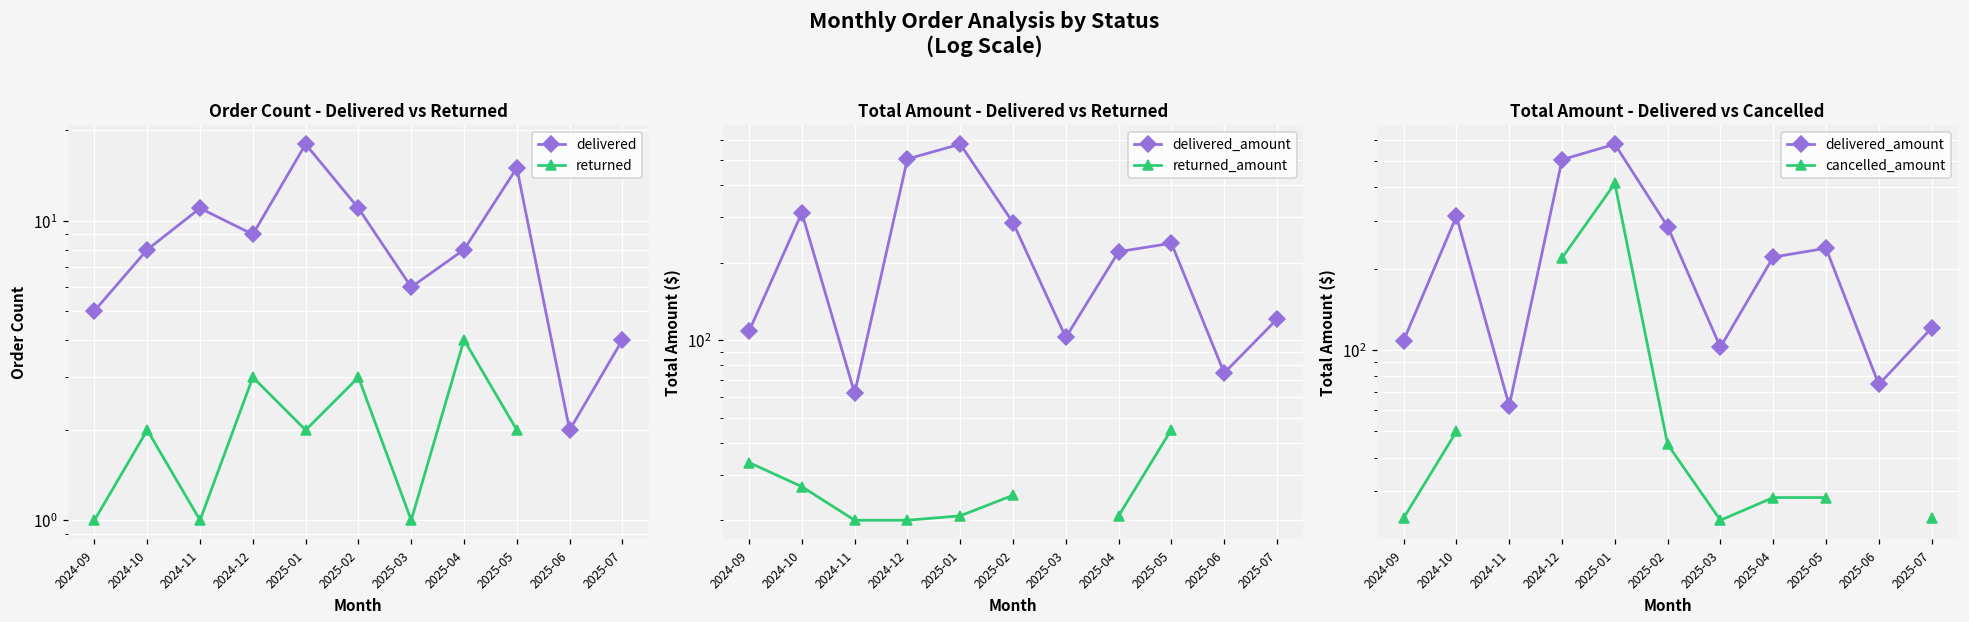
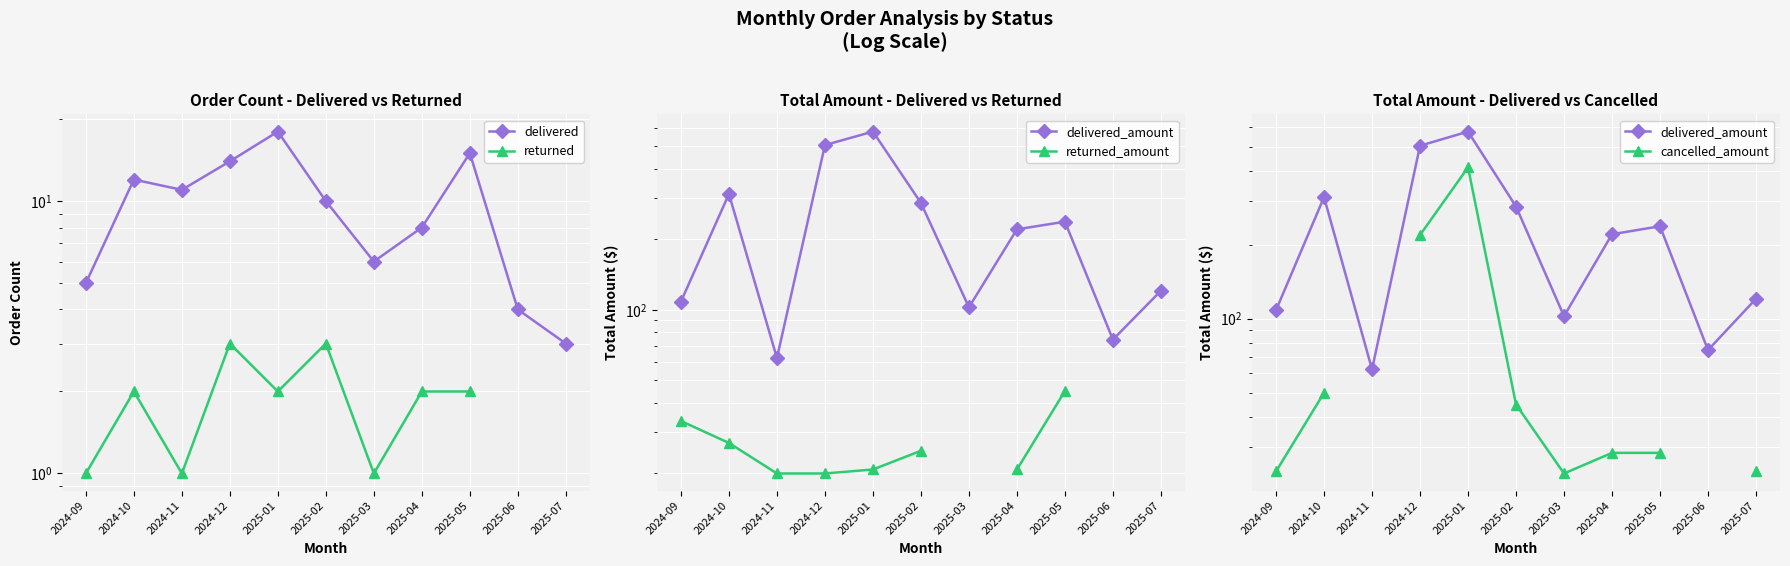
Order Count - Delivered vs Returned, delivered, 2024-10: 8 -> 12
Order Count - Delivered vs Returned, delivered, 2024-12: 9 -> 14
Order Count - Delivered vs Returned, delivered, 2025-02: 11 -> 10
Order Count - Delivered vs Returned, returned, 2025-04: 4 -> 2
Order Count - Delivered vs Returned, delivered, 2025-06: 2 -> 4
Order Count - Delivered vs Returned, delivered, 2025-07: 4 -> 3
